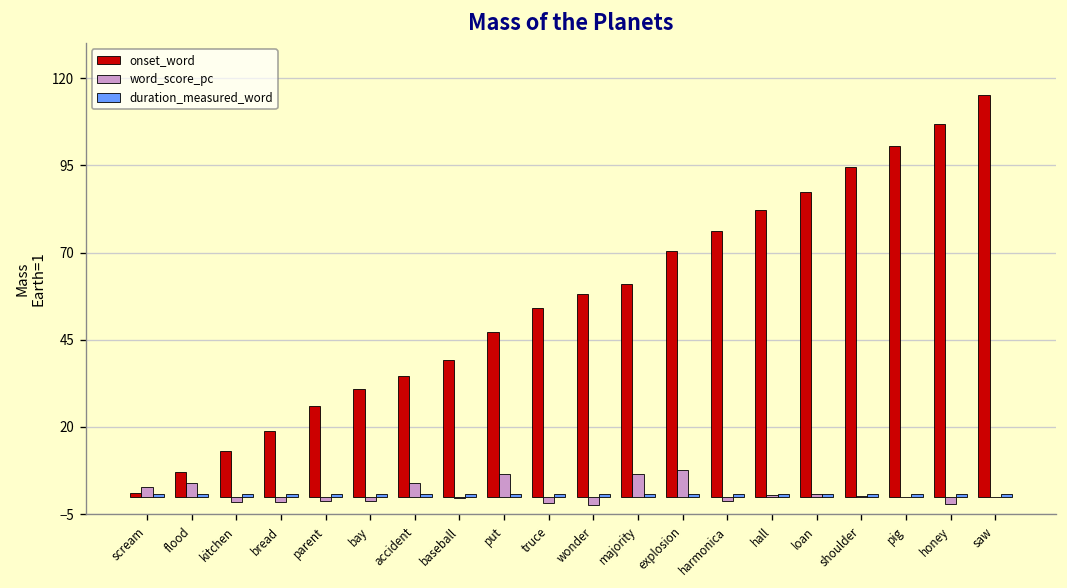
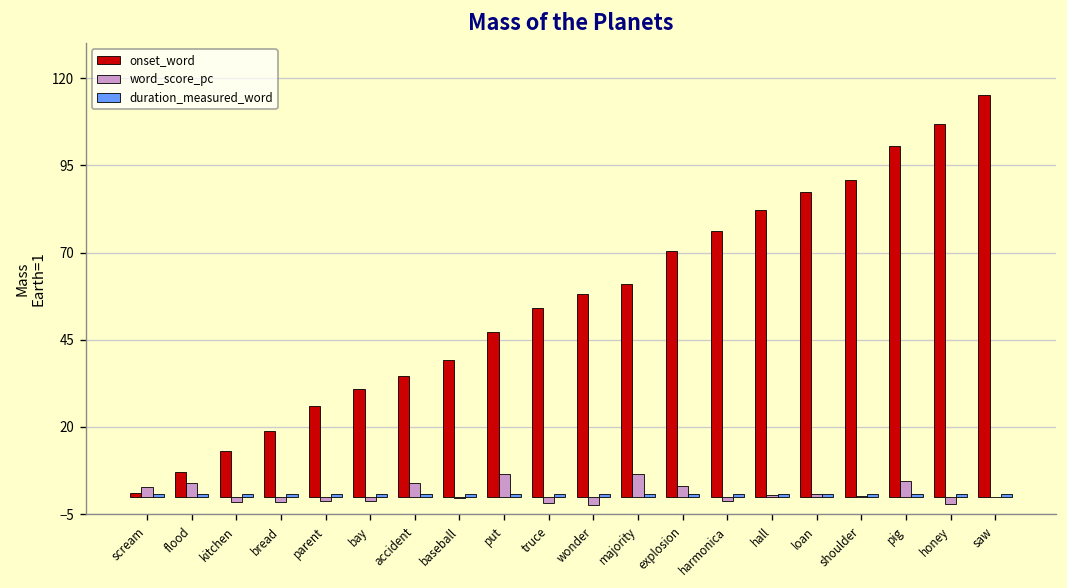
word_score_pc, explosion: 8 -> 3
onset_word, shoulder: 94 -> 91
word_score_pc, pig: 0 -> 5
